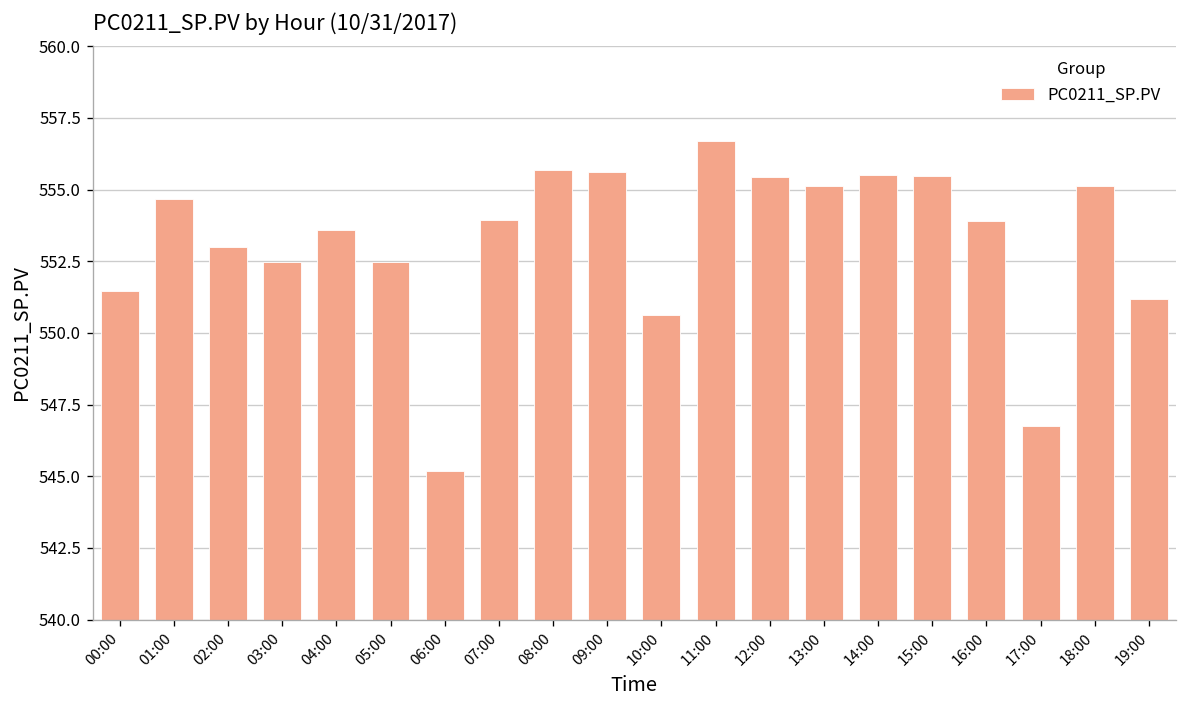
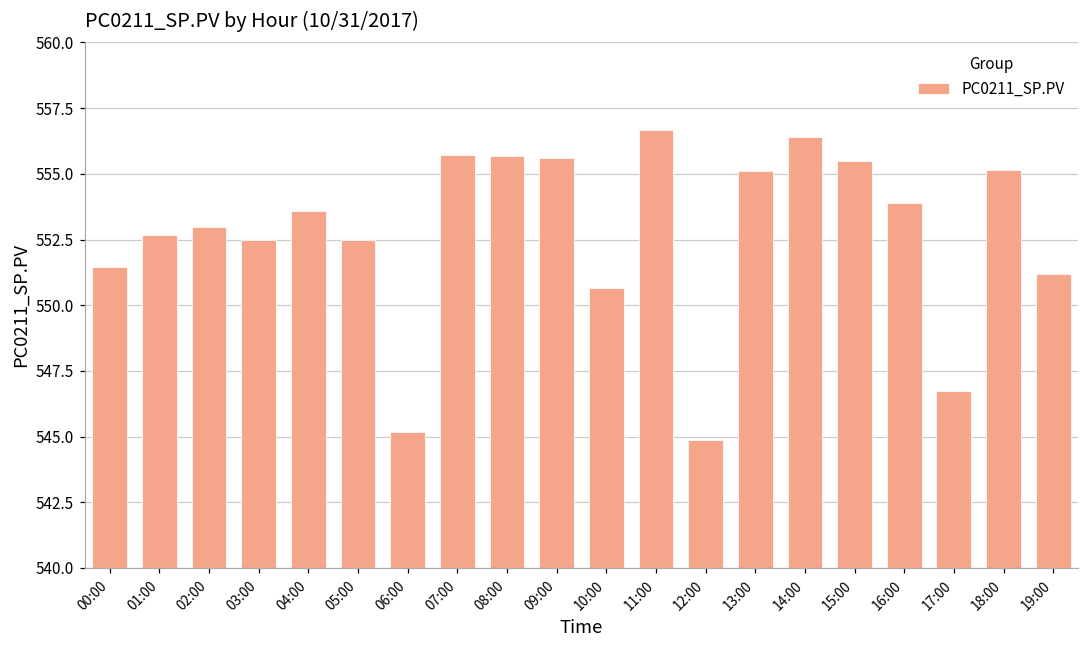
01:00: 554.7 -> 552.7
07:00: 554.0 -> 555.7
12:00: 555.4 -> 544.9
14:00: 555.5 -> 556.4
